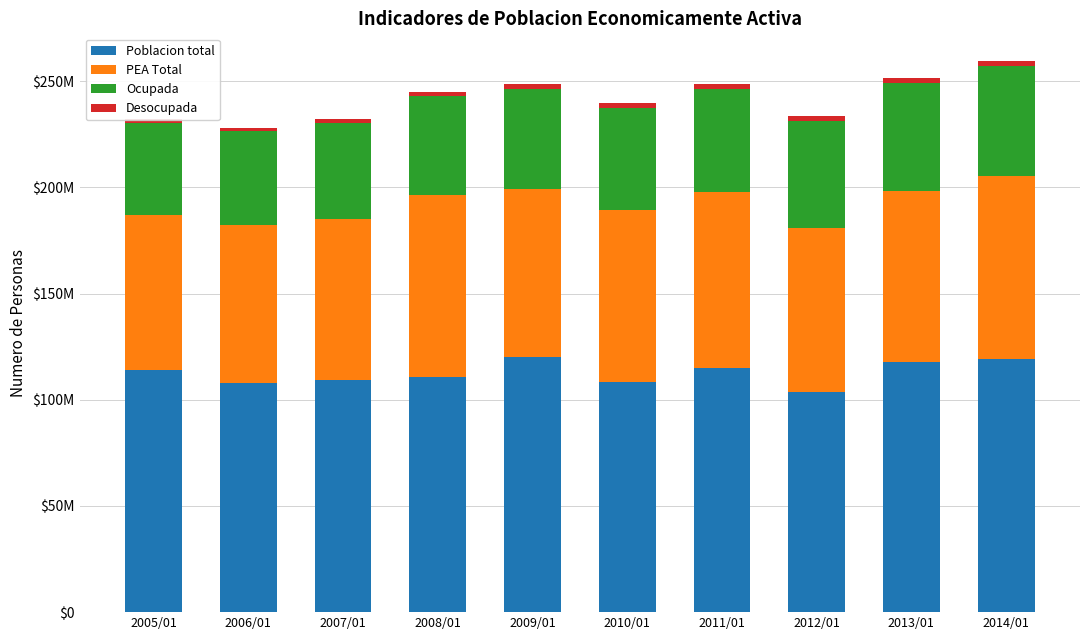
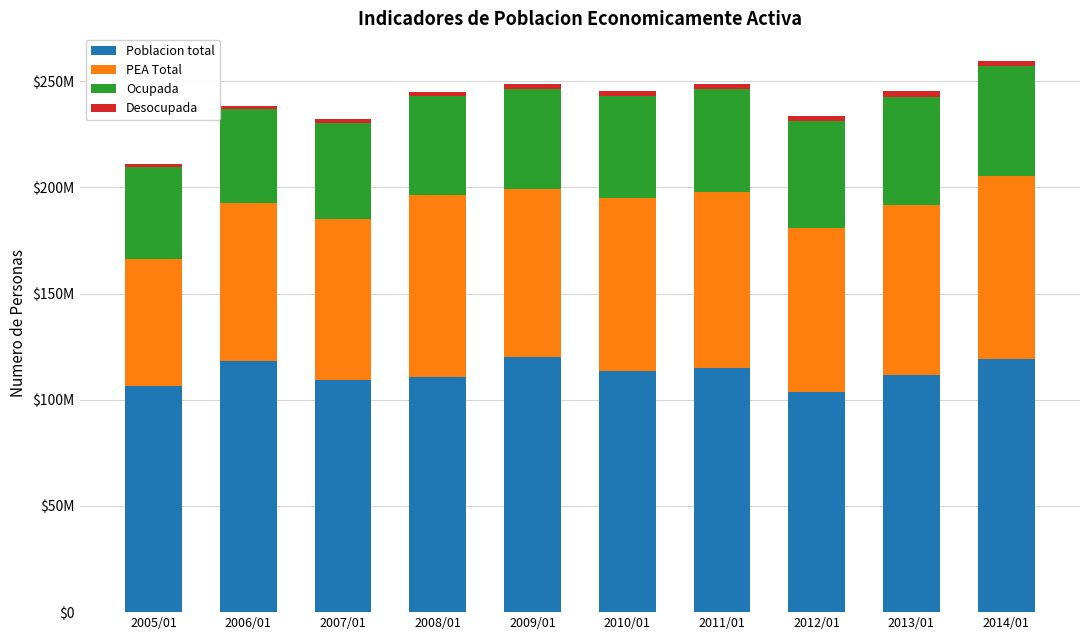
Poblacion total, 2005/01: $114000000 -> $107000000
PEA Total, 2005/01: $73000000 -> $60000000
Poblacion total, 2006/01: $108000000 -> $118000000
Poblacion total, 2010/01: $108000000 -> $114000000
Poblacion total, 2013/01: $118000000 -> $111000000
